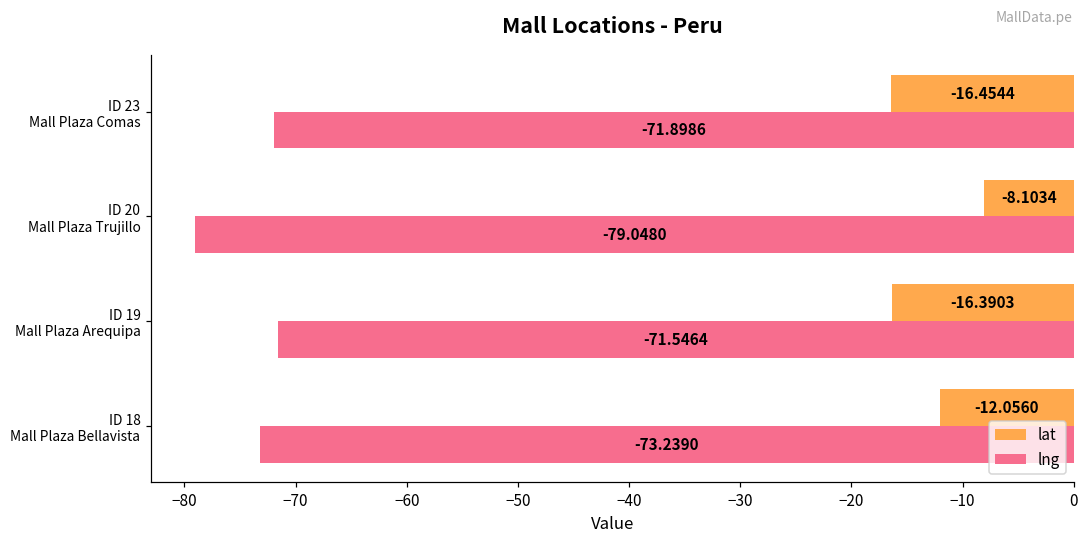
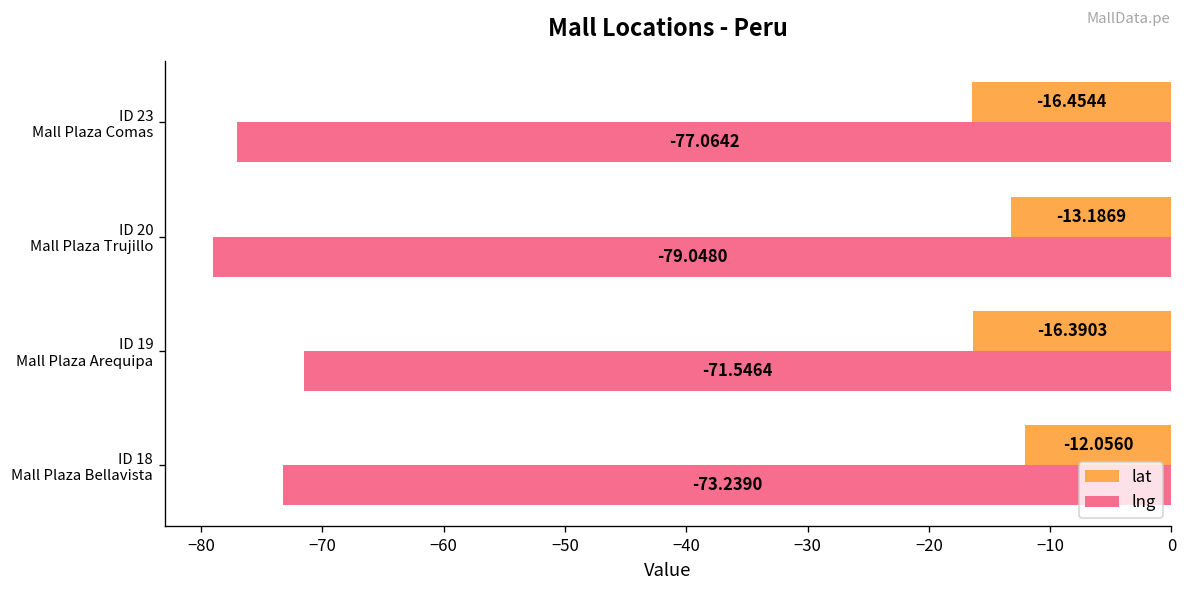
lng, ID 23 Mall Plaza Comas: -71.8986 -> -77.0642
lat, ID 20 Mall Plaza Trujillo: -8.1034 -> -13.1869
